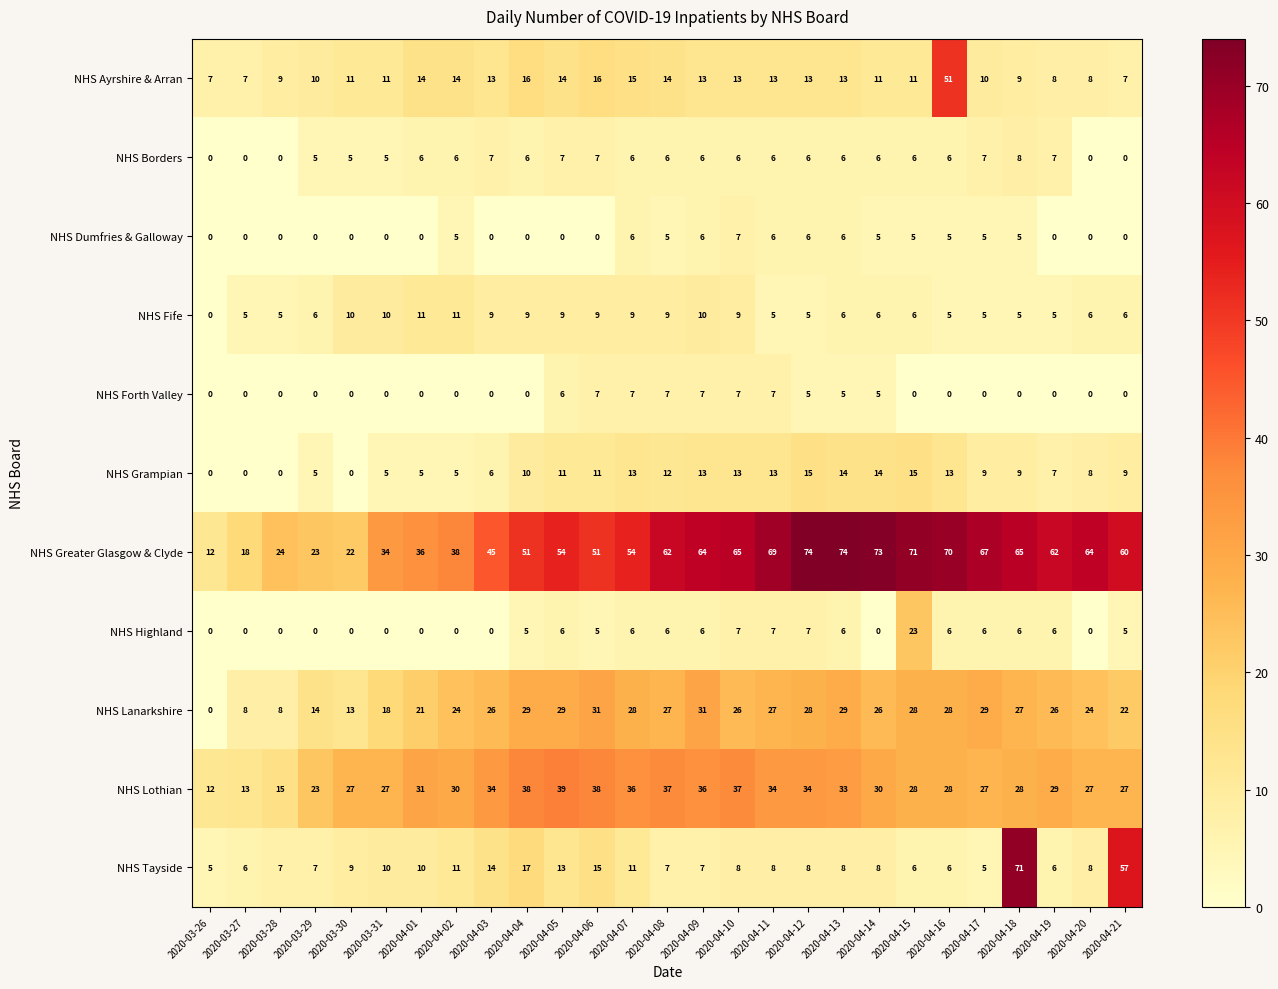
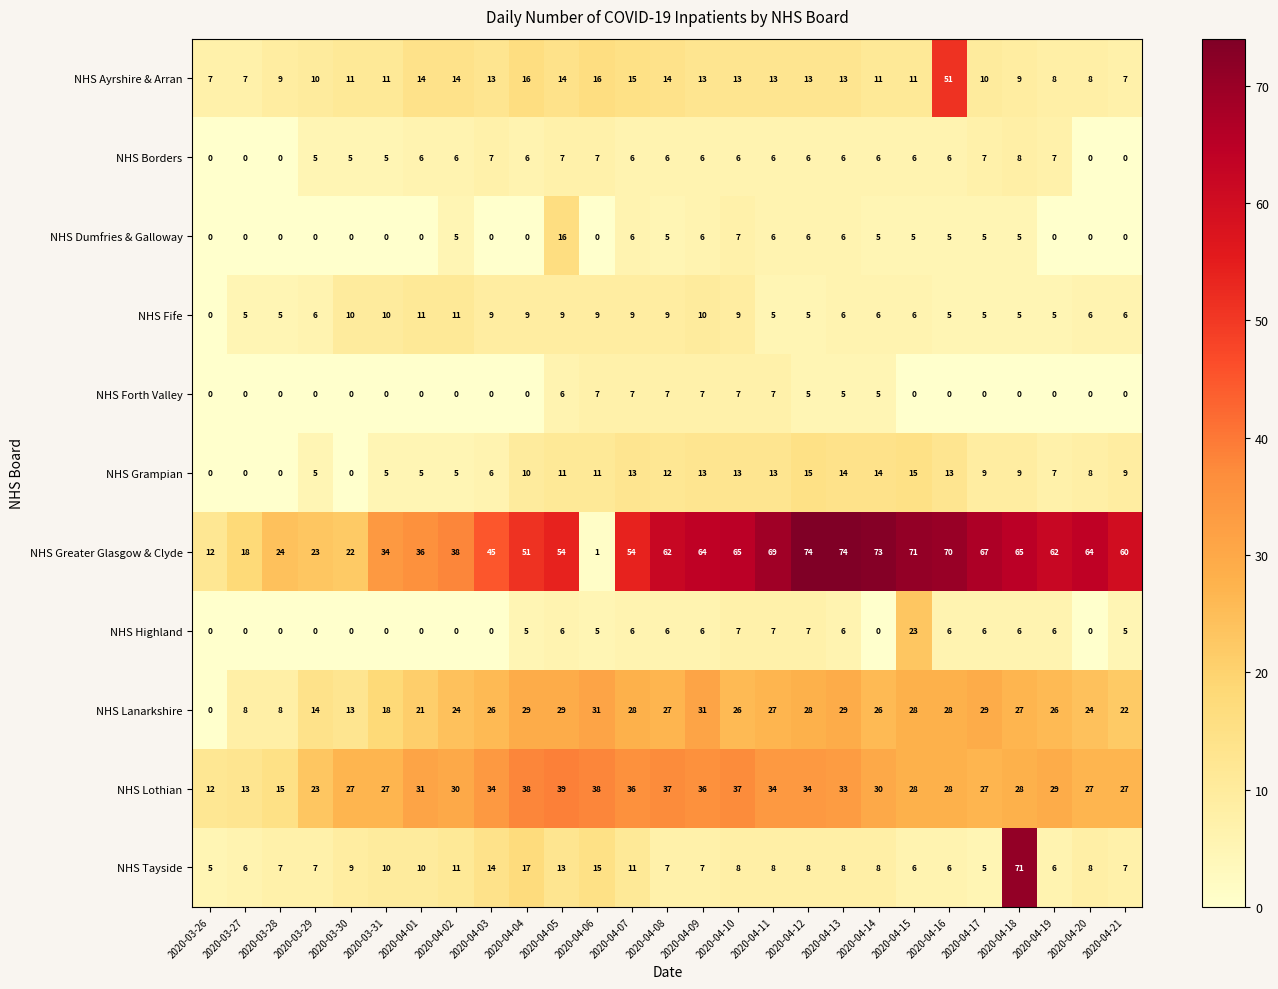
NHS Dumfries & Galloway, 2020-04-05: 0 -> 16
NHS Greater Glasgow & Clyde, 2020-04-06: 51 -> 1
NHS Tayside, 2020-04-21: 57 -> 7
